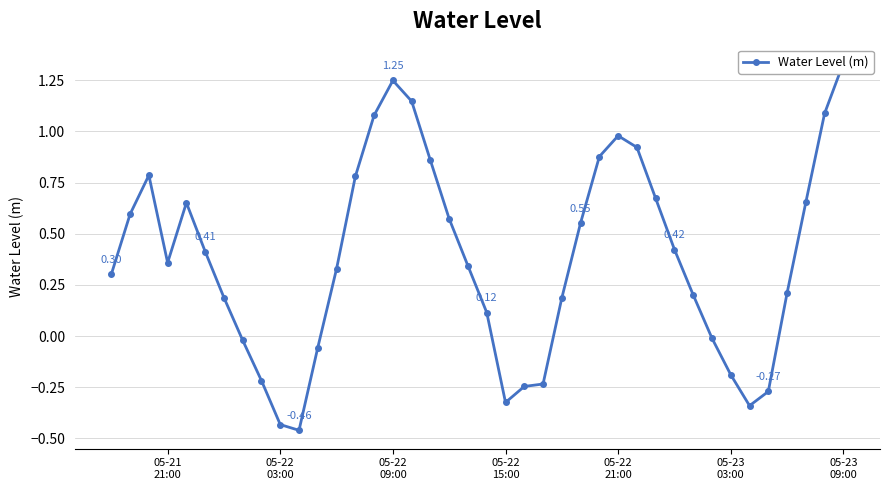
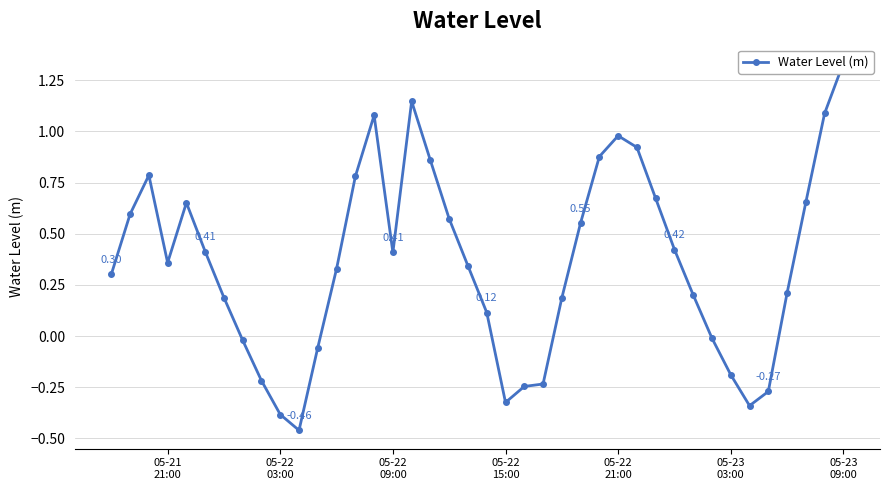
05-22 03:00: -0.43 -> -0.38
05-22 09:00: 1.25 -> 0.41
